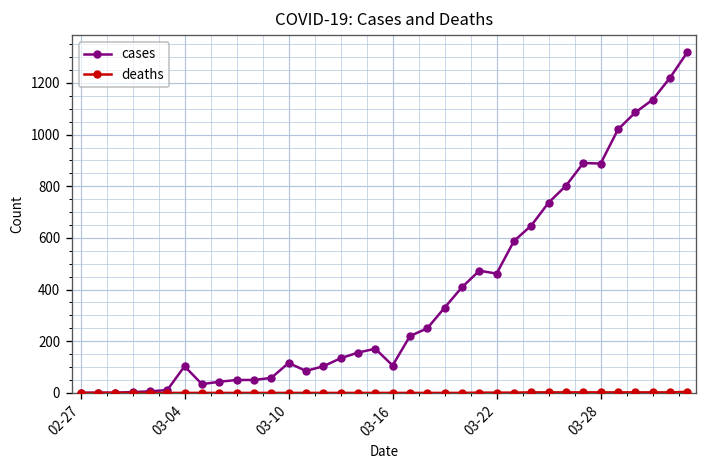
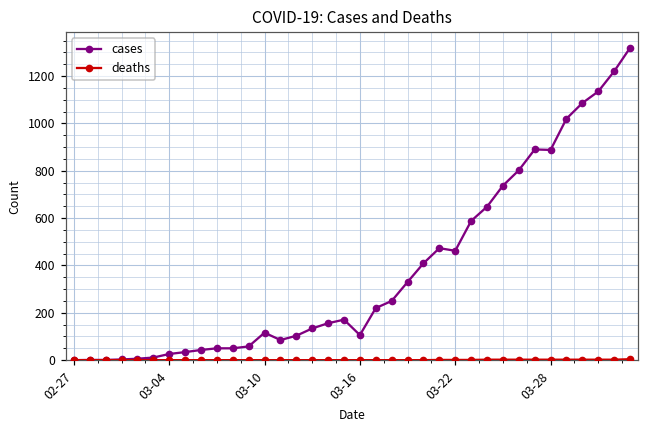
cases, 03-04: 100 -> 30
